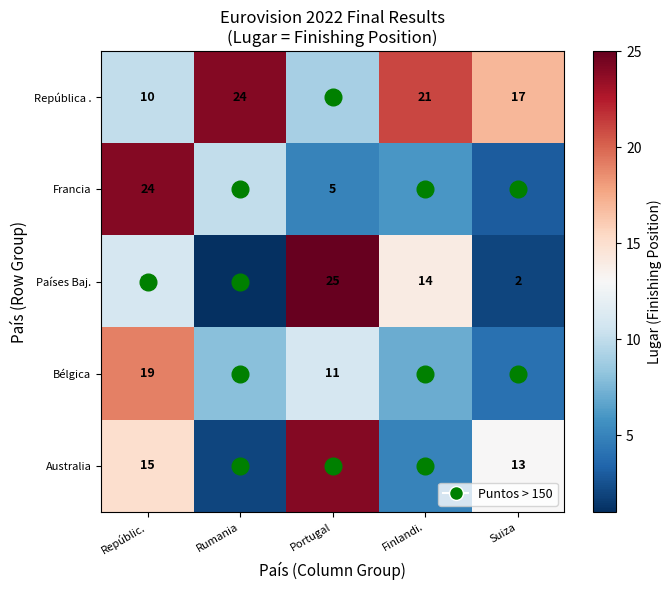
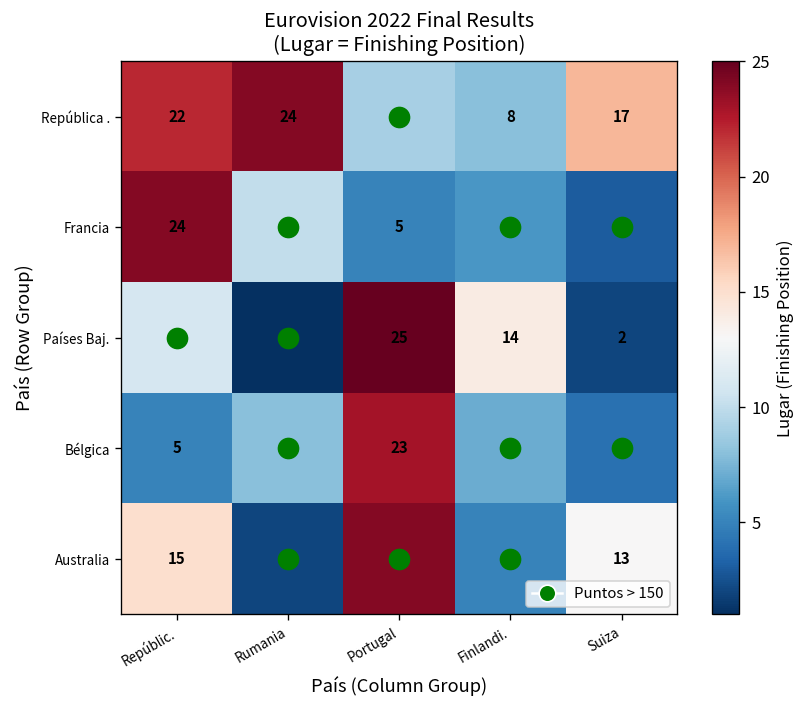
República ., Repúblic.: 10 -> 22
República ., Finlandi.: 21 -> 8
Bélgica, Repúblic.: 19 -> 5
Bélgica, Portugal: 11 -> 23
